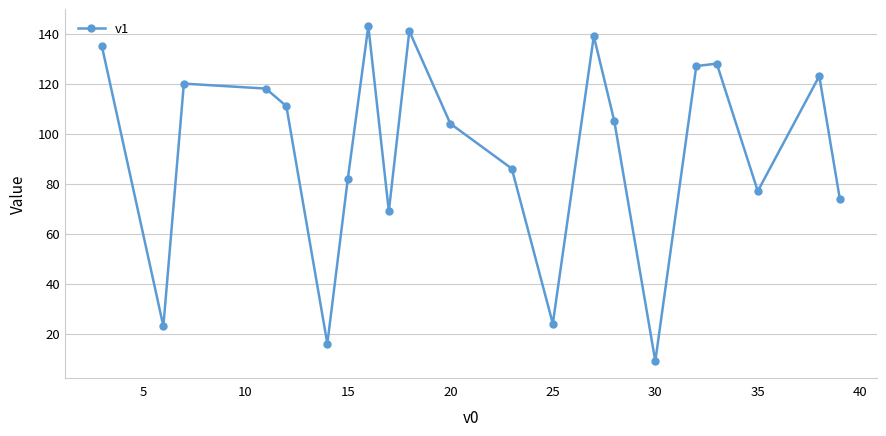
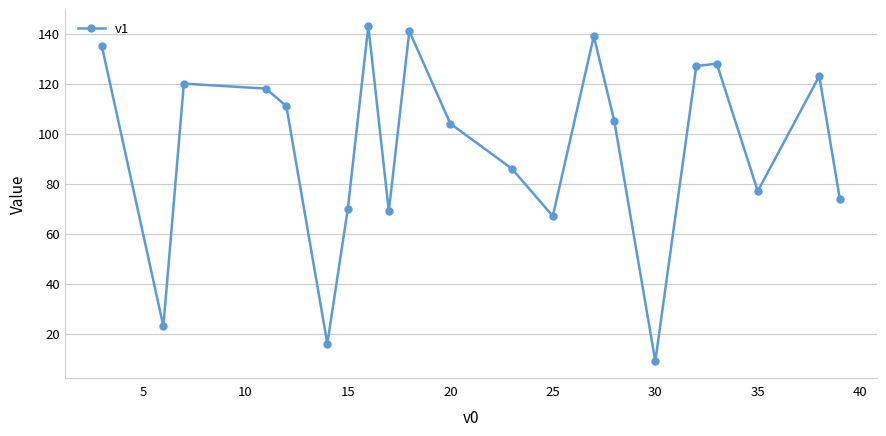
15: 82 -> 70
25: 24 -> 67
